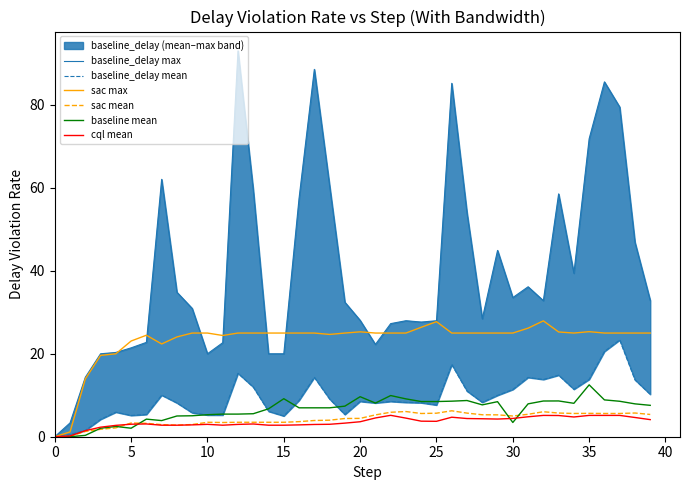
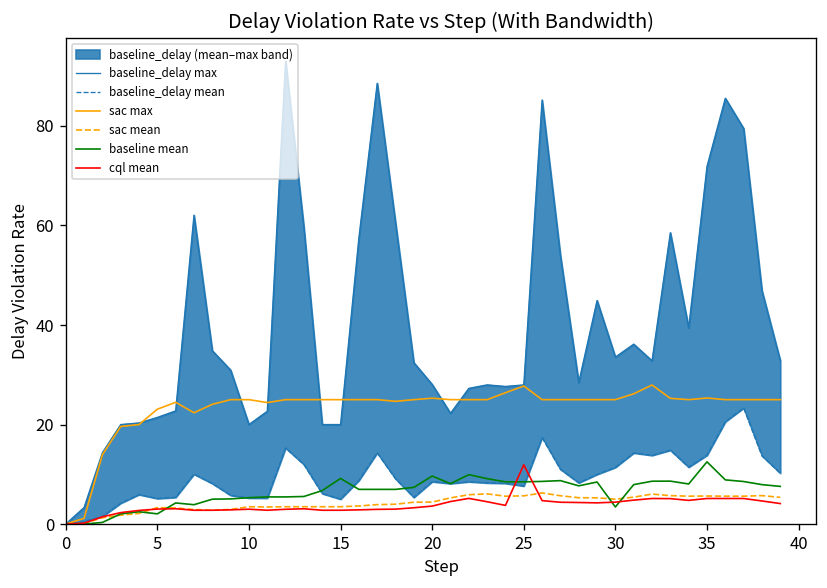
cql mean, 25: 4 -> 12
